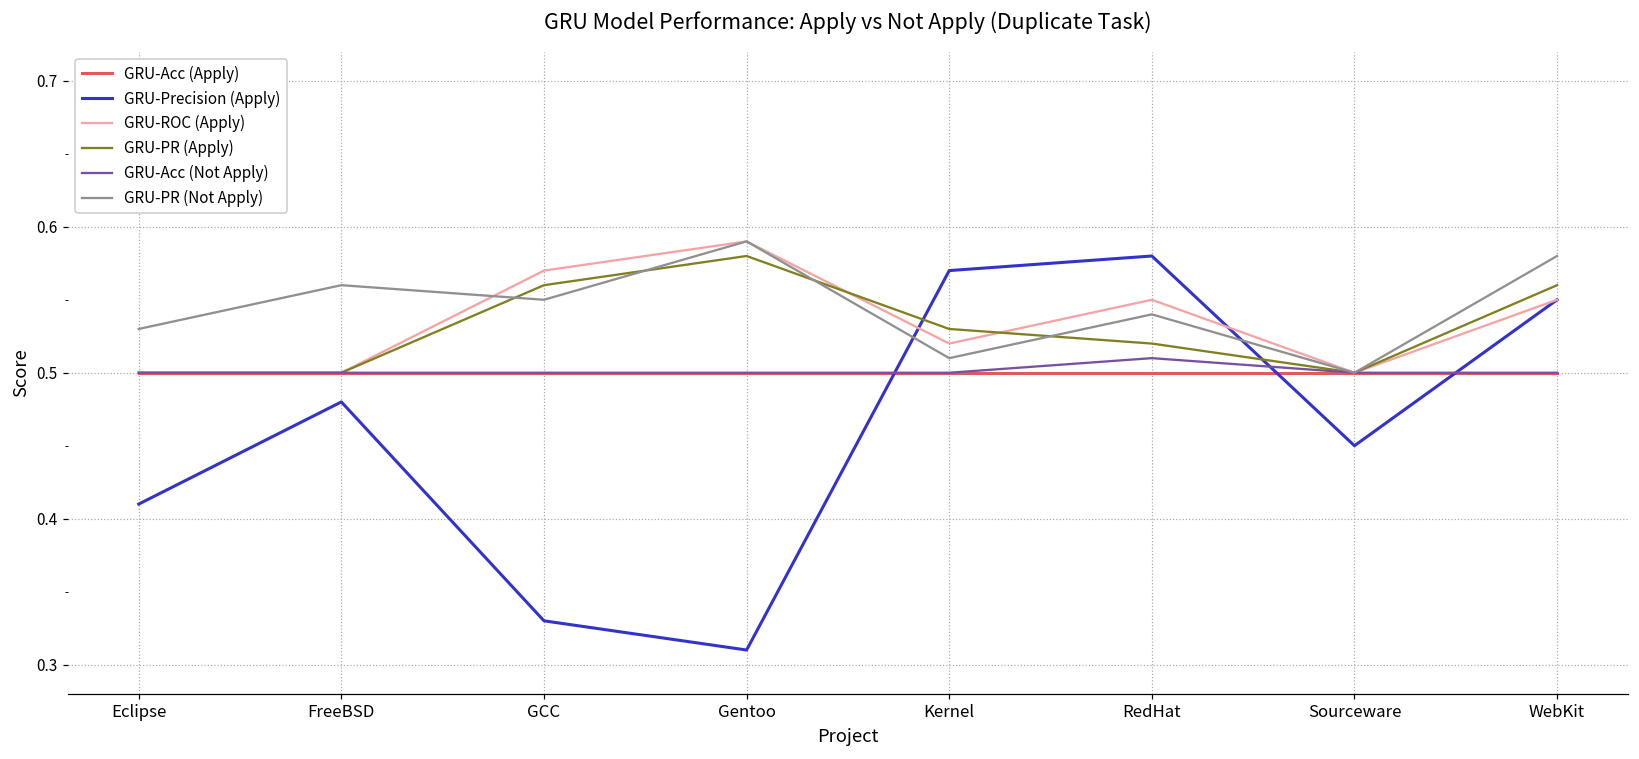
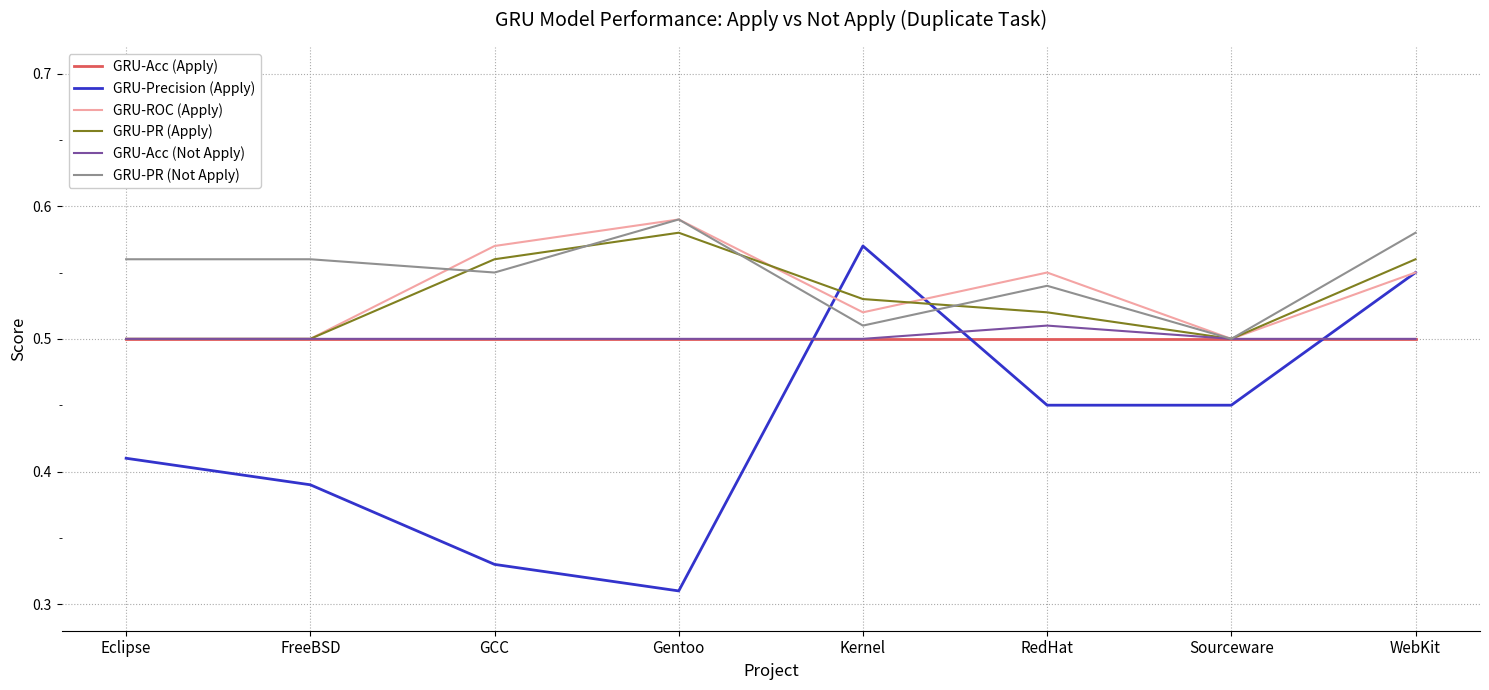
GRU-PR (Not Apply), Eclipse: 0.53 -> 0.56
GRU-Precision (Apply), FreeBSD: 0.48 -> 0.39
GRU-Precision (Apply), RedHat: 0.58 -> 0.45
